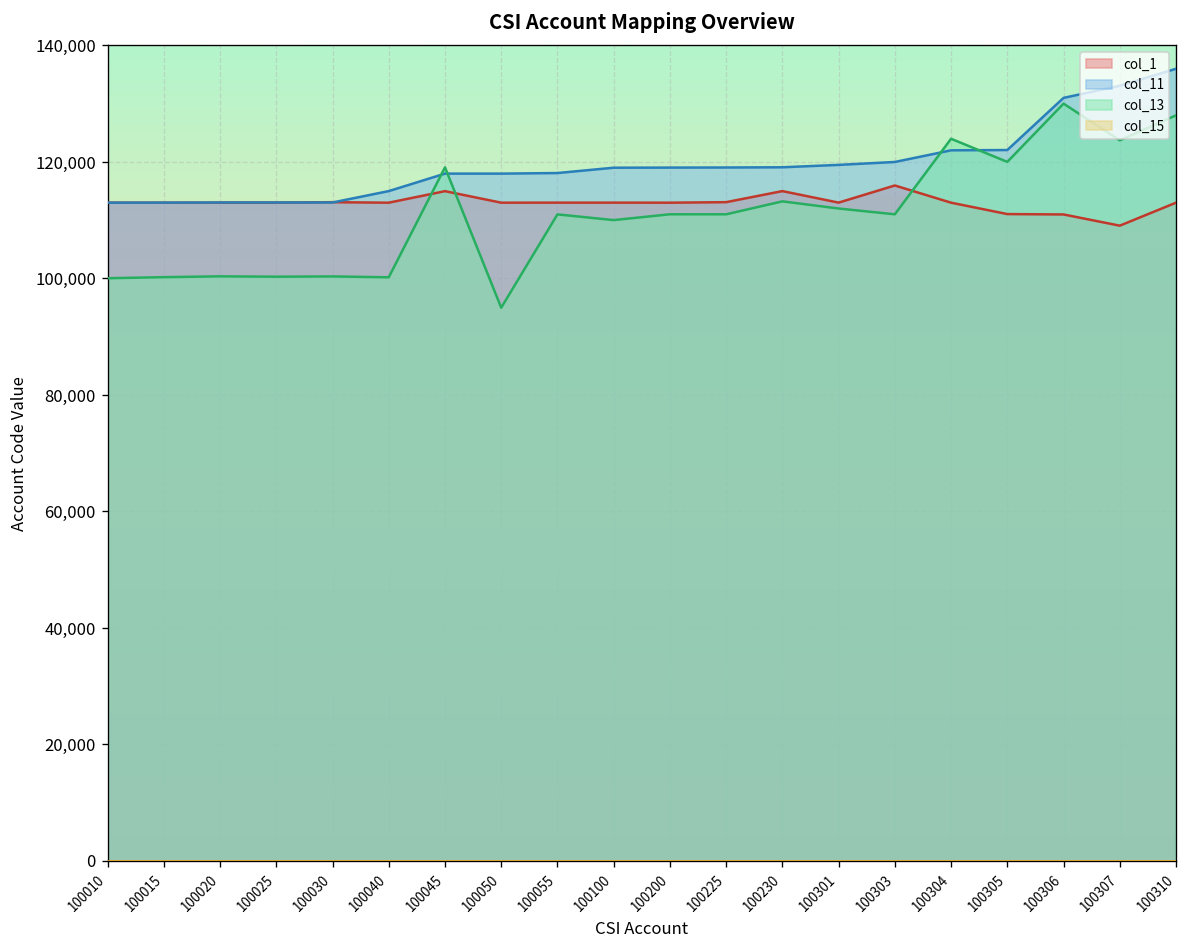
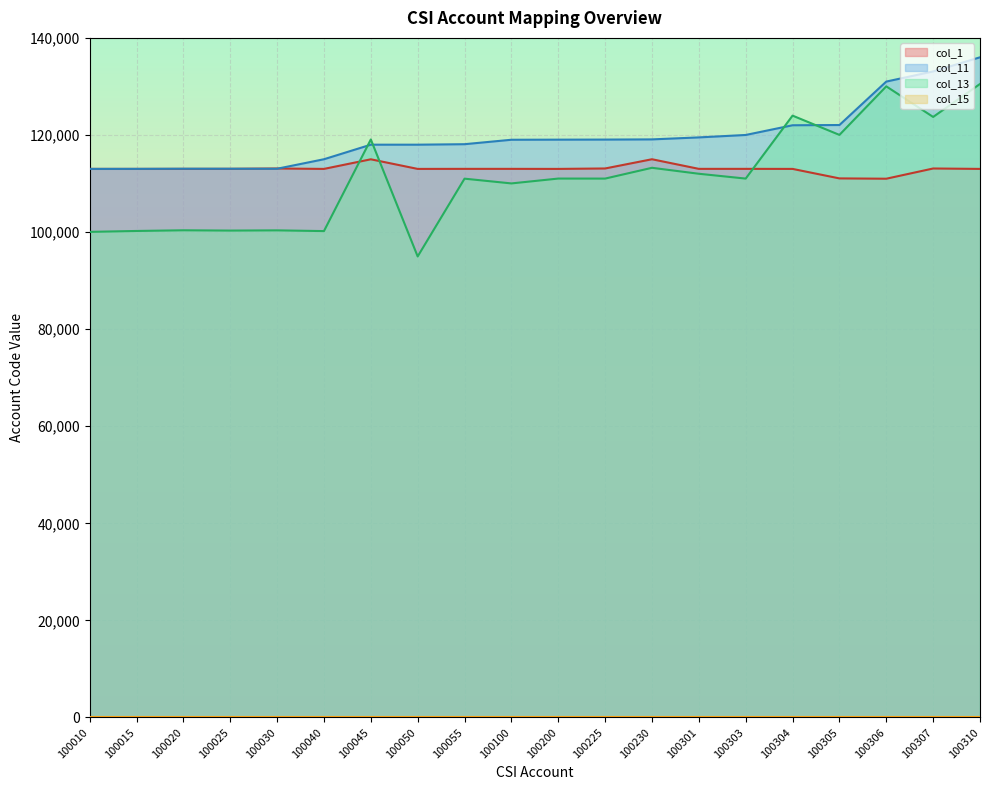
col_1, 100303: 116,000 -> 113,000
col_1, 100307: 109,000 -> 113,000
col_13, 100310: 128,000 -> 131,000
